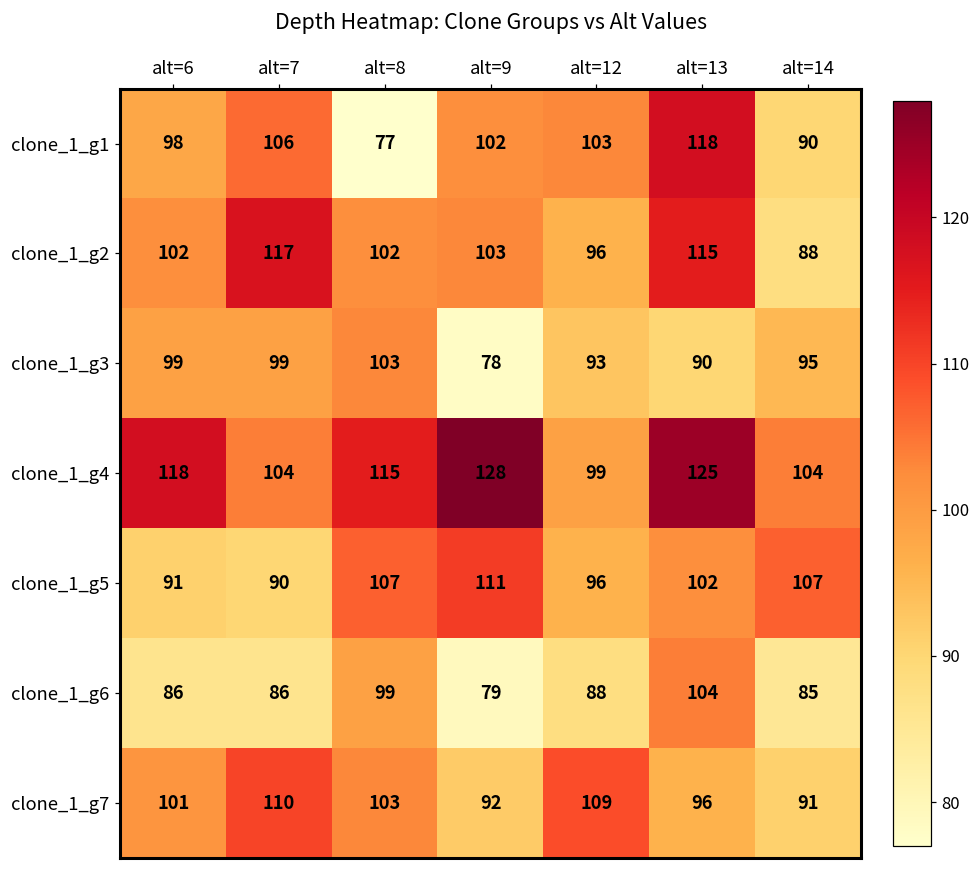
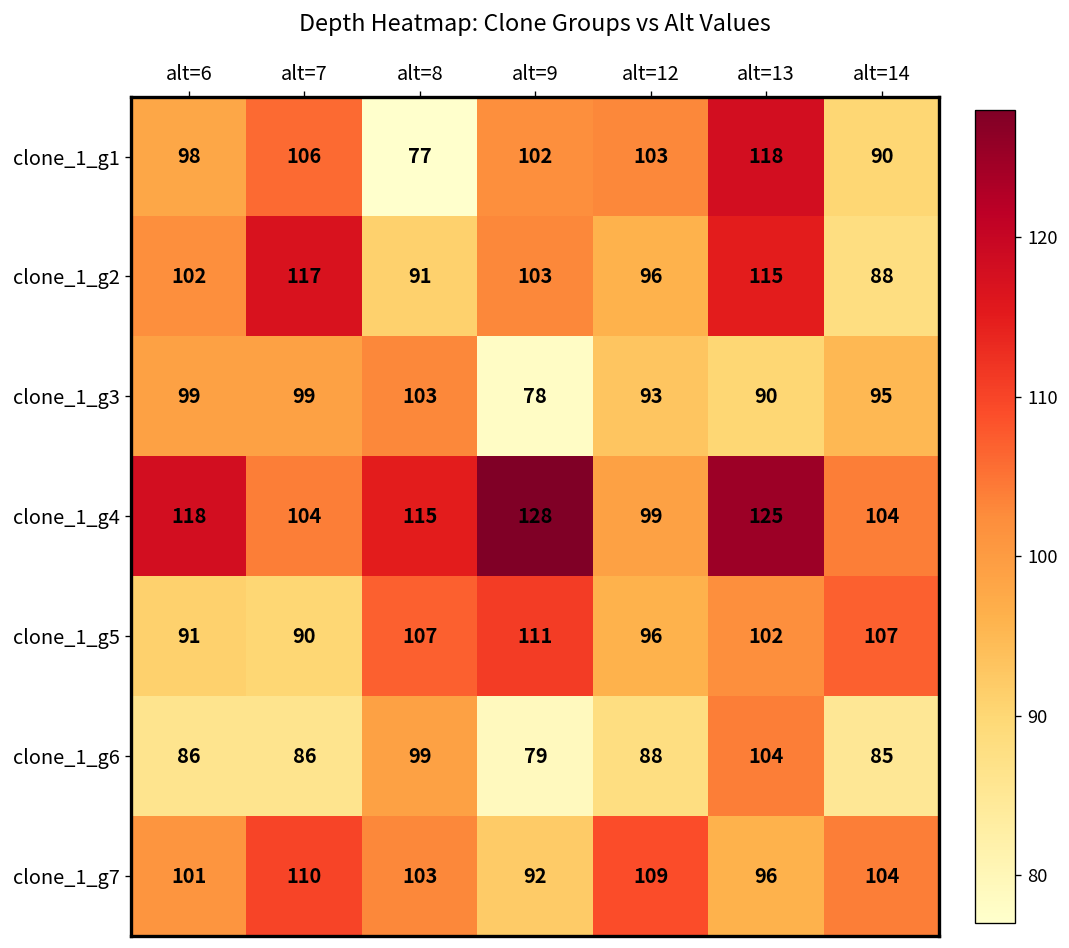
clone_1_g2, alt=8: 102 -> 91
clone_1_g7, alt=14: 91 -> 104
